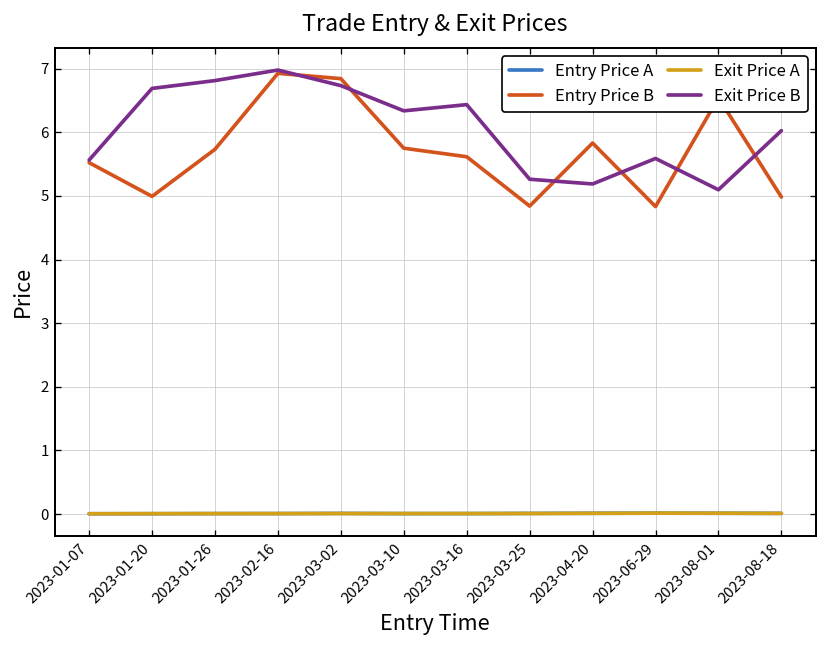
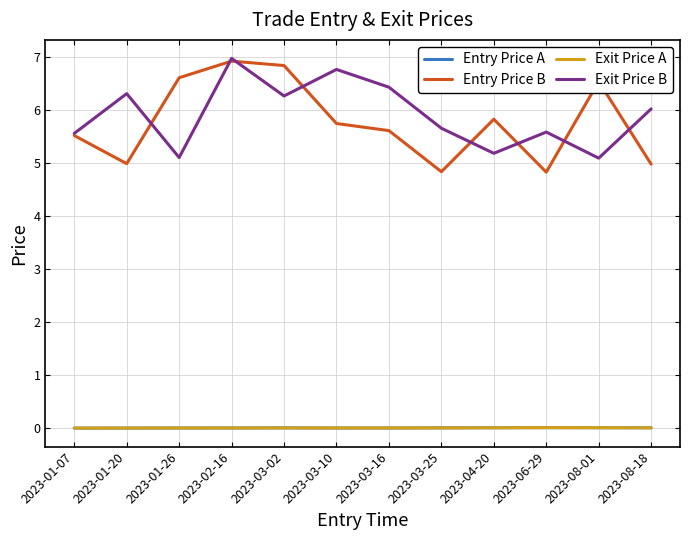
Exit Price B, 2023-01-20: 6.7 -> 6.3
Entry Price B, 2023-01-26: 5.7 -> 6.6
Exit Price B, 2023-01-26: 6.8 -> 5.1
Exit Price B, 2023-03-02: 6.7 -> 6.3
Exit Price B, 2023-03-10: 6.3 -> 6.8
Exit Price B, 2023-03-25: 5.3 -> 5.7
